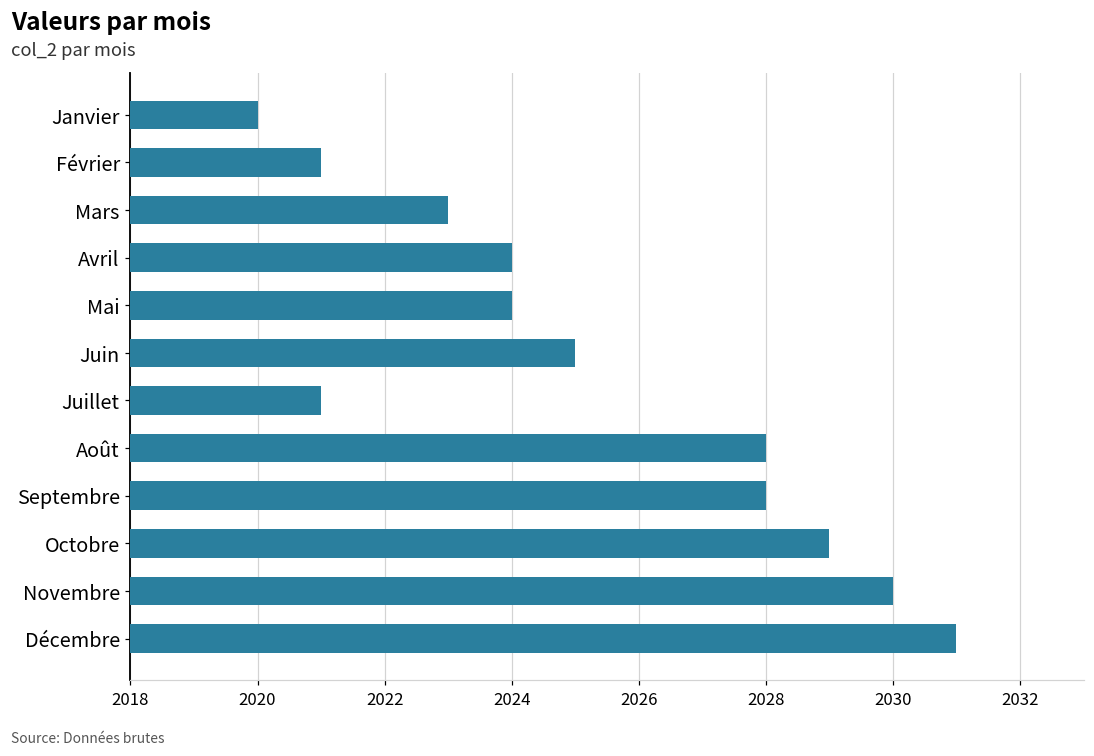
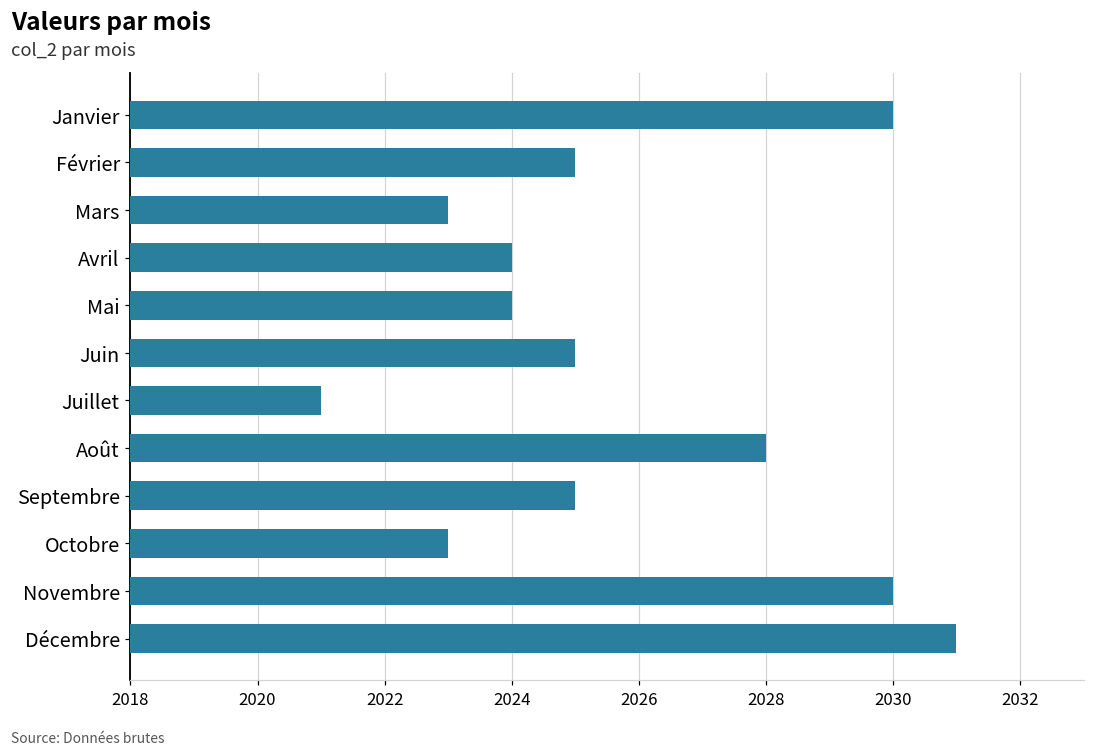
Janvier: 2020 -> 2030
Février: 2021 -> 2025
Septembre: 2028 -> 2025
Octobre: 2029 -> 2023
